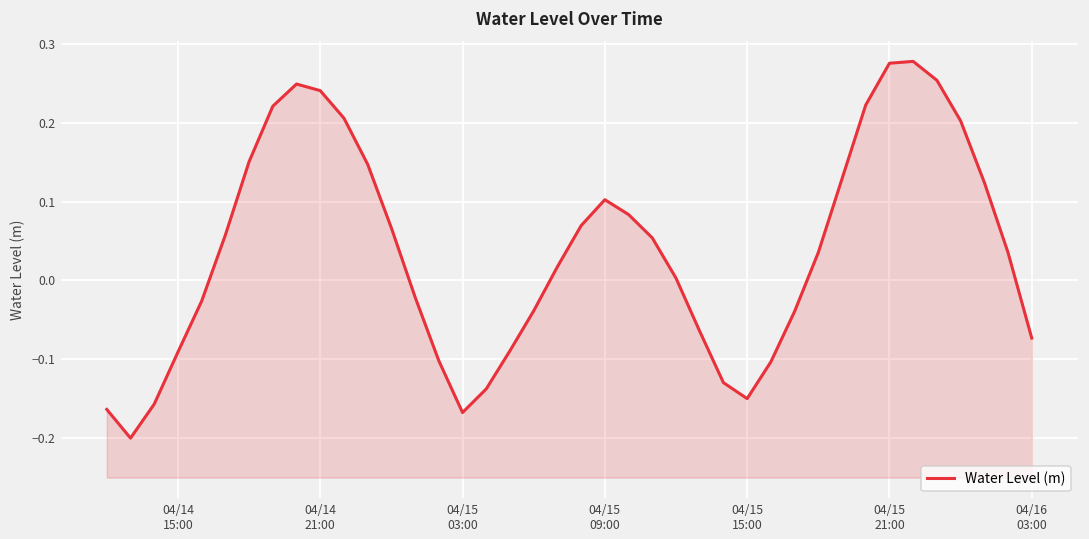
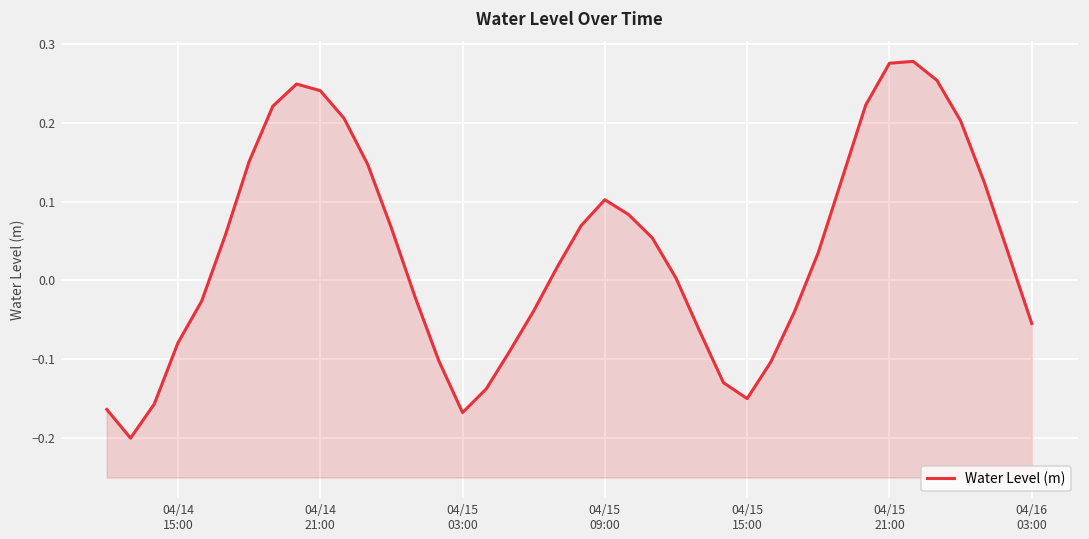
04/14 15:00: -0.09 -> -0.08
04/16 03:00: -0.07 -> -0.05
